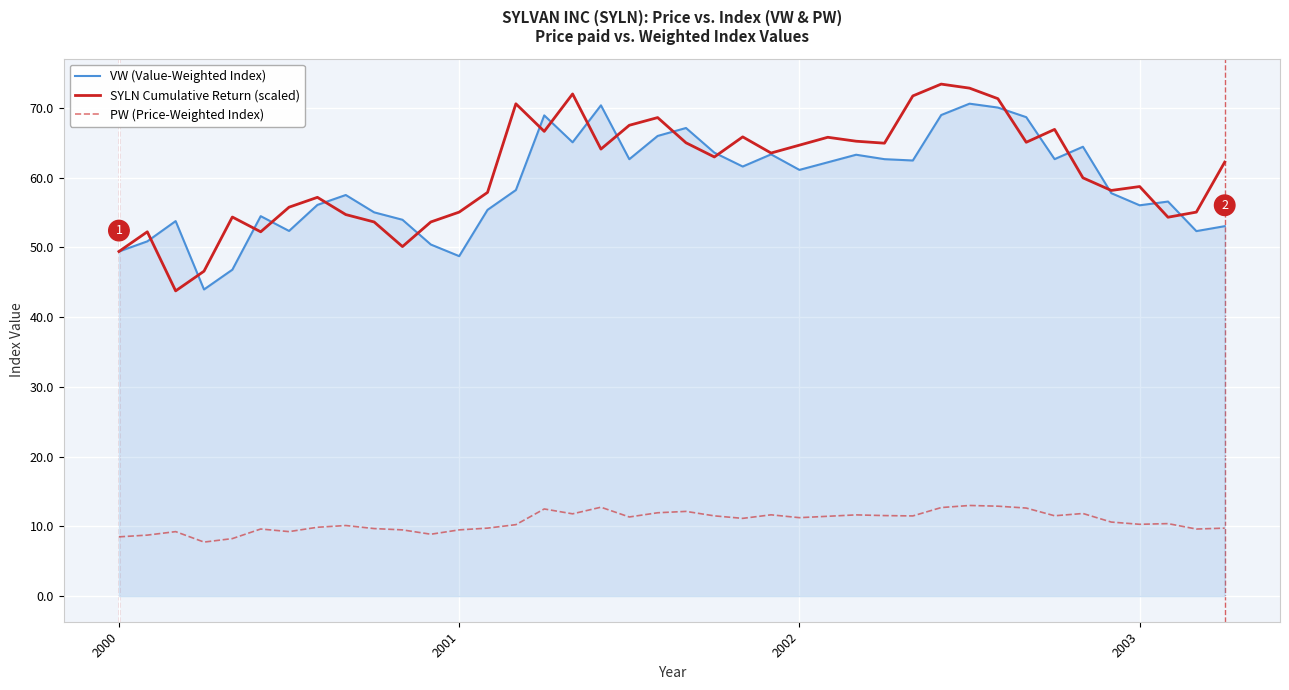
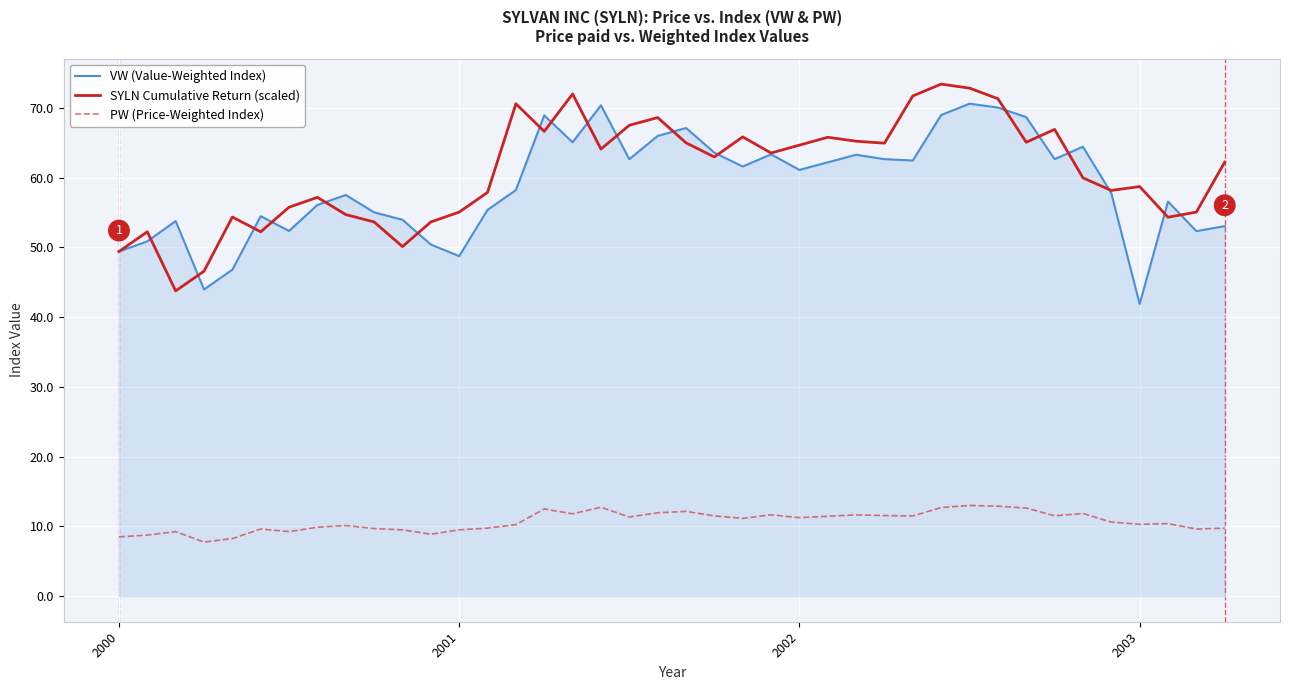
VW (Value-Weighted Index), 2003: 56 -> 42
